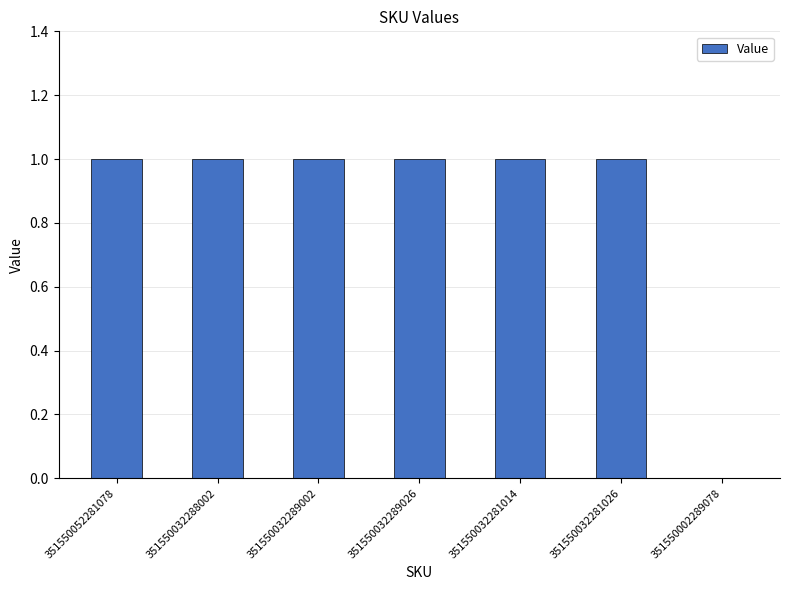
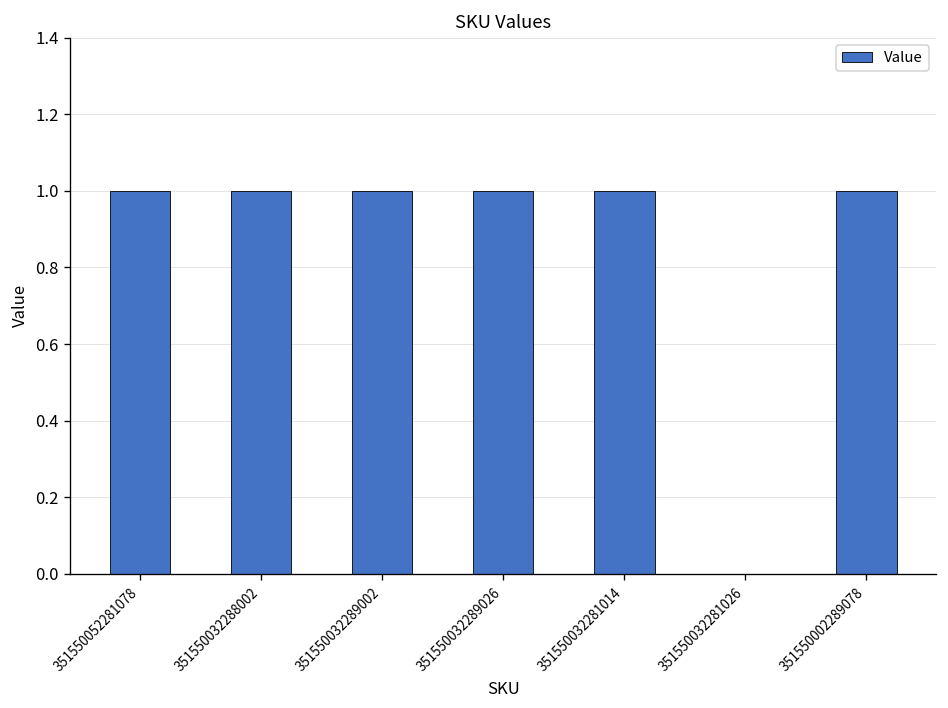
351550032281026: 1 -> 0
351550002289078: 0 -> 1
